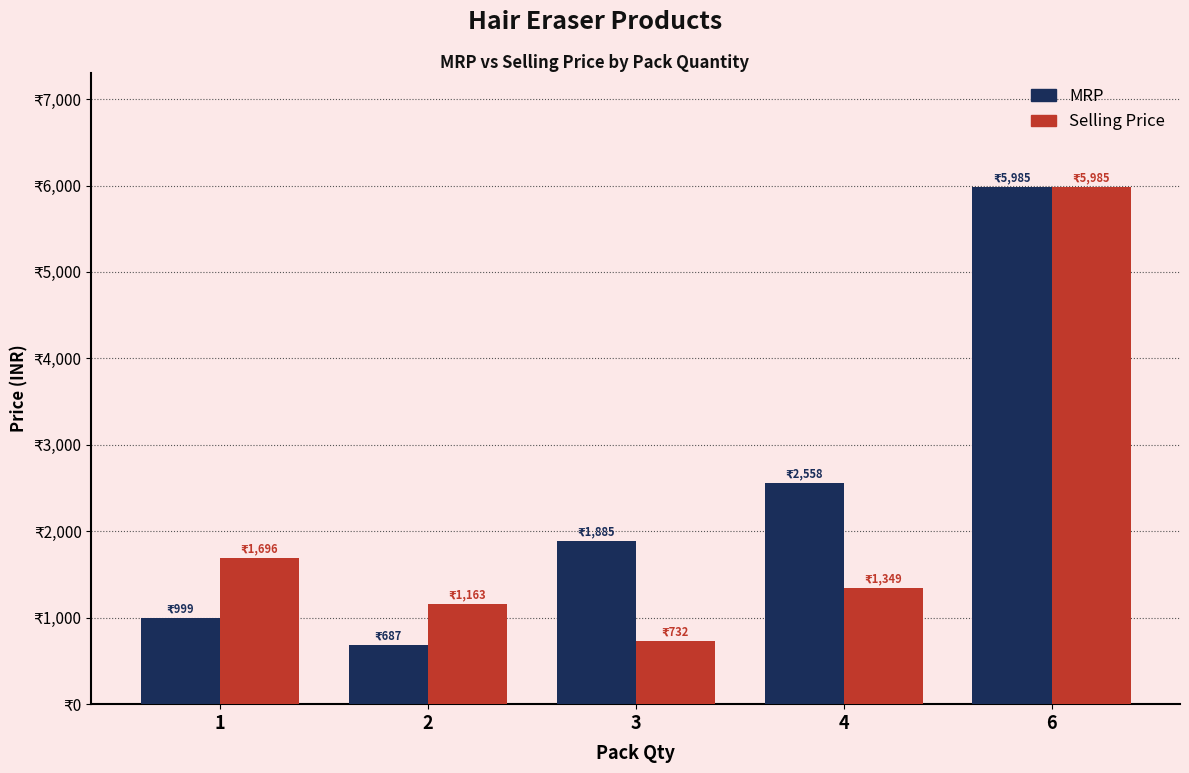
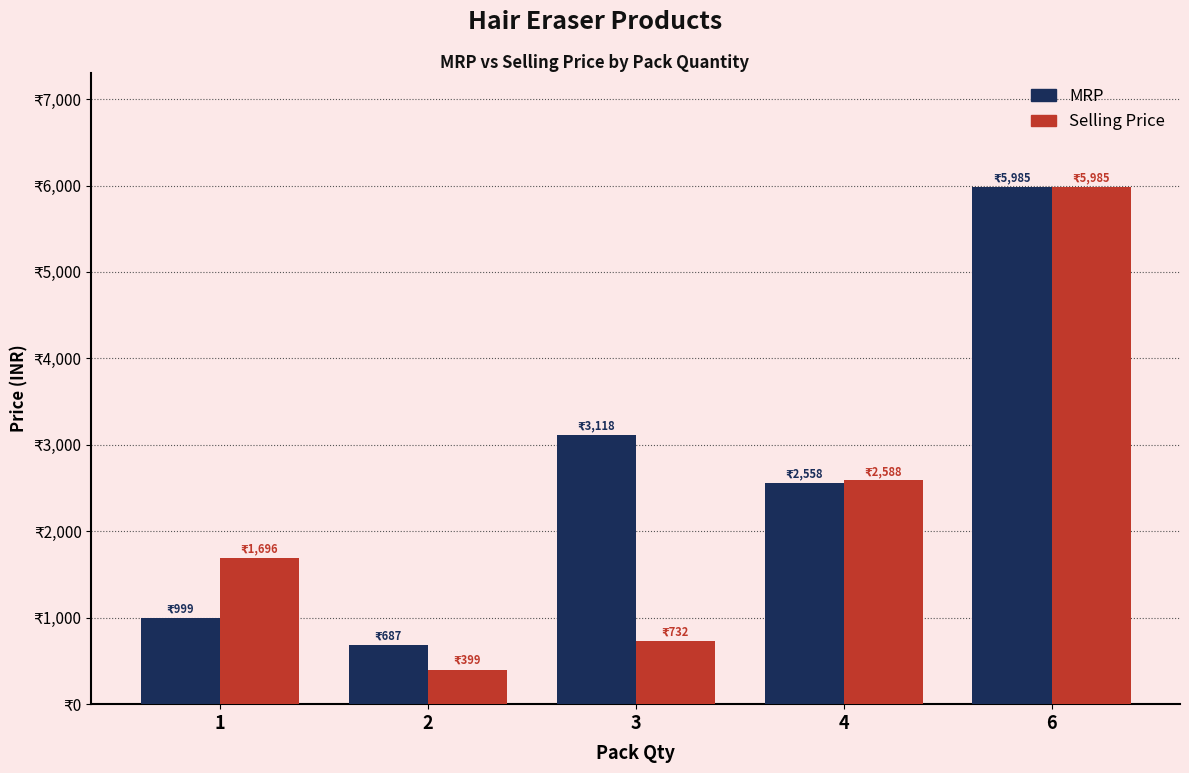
Selling Price, 2: 1,163 -> 399
MRP, 3: 1,885 -> 3,118
Selling Price, 4: 1,349 -> 2,588
